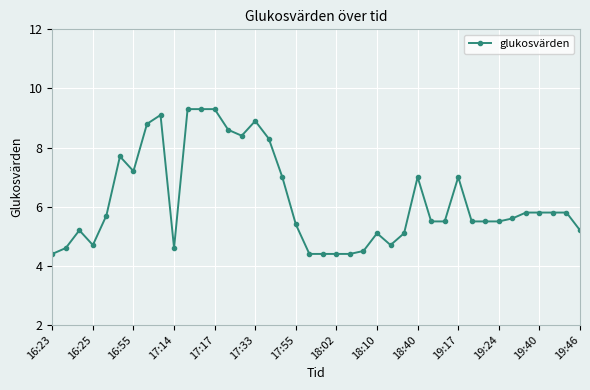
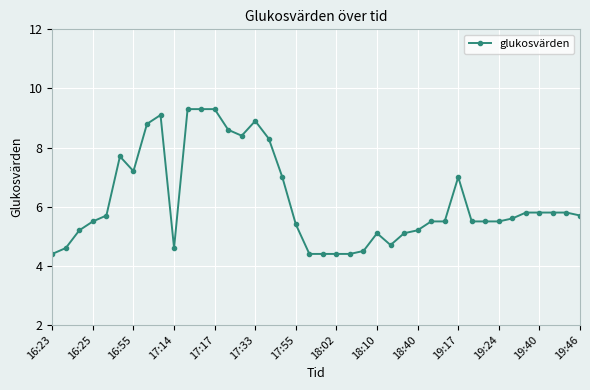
16:25: 4.7 -> 5.5
18:40: 7.0 -> 5.2
19:46: 5.2 -> 5.7
